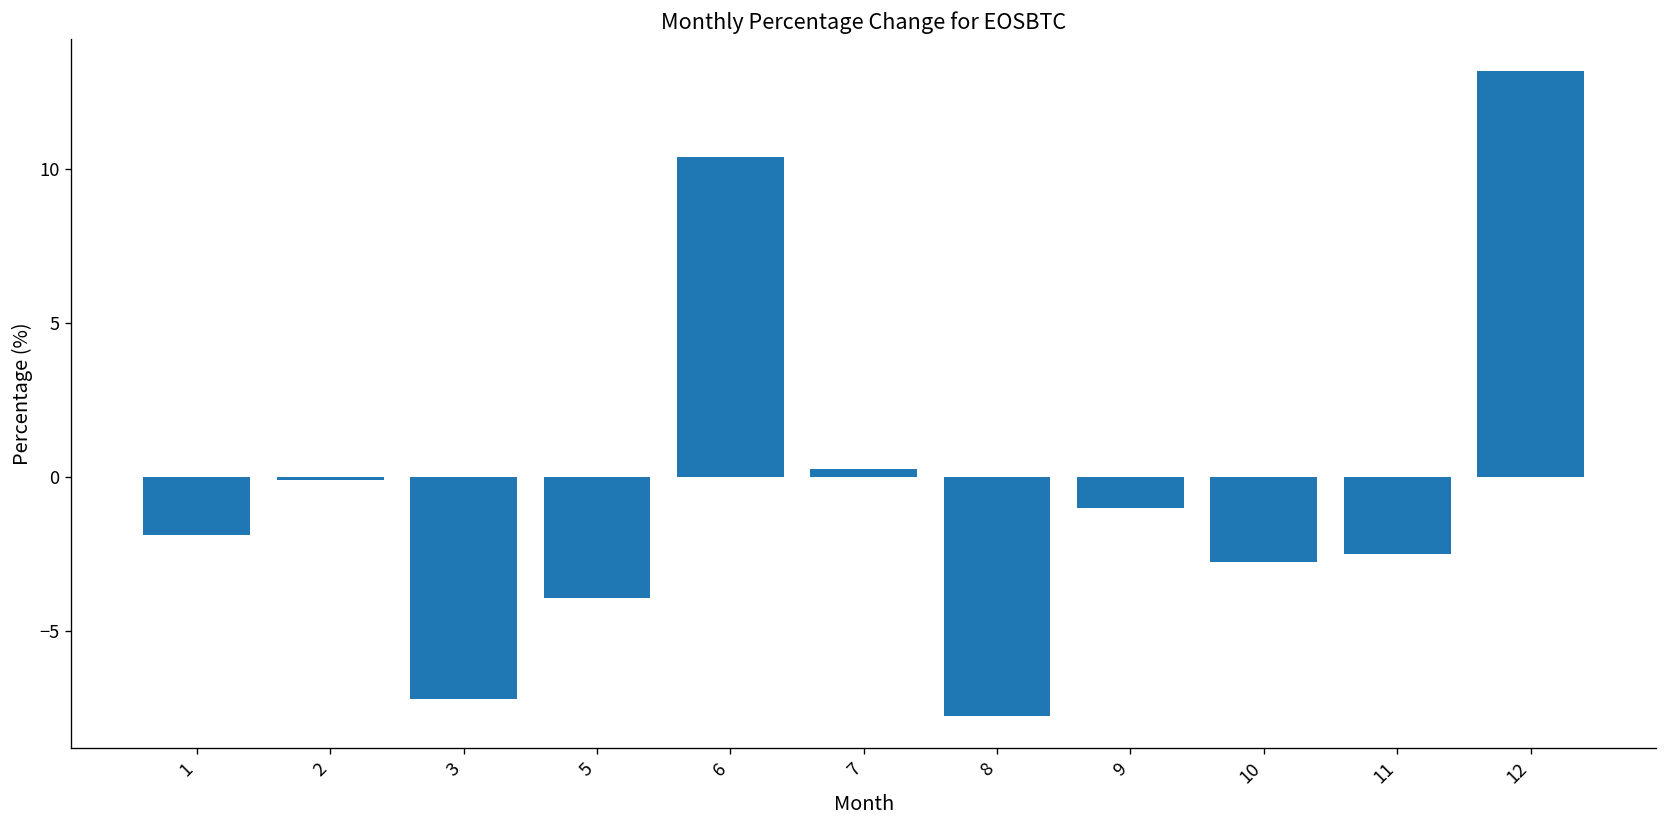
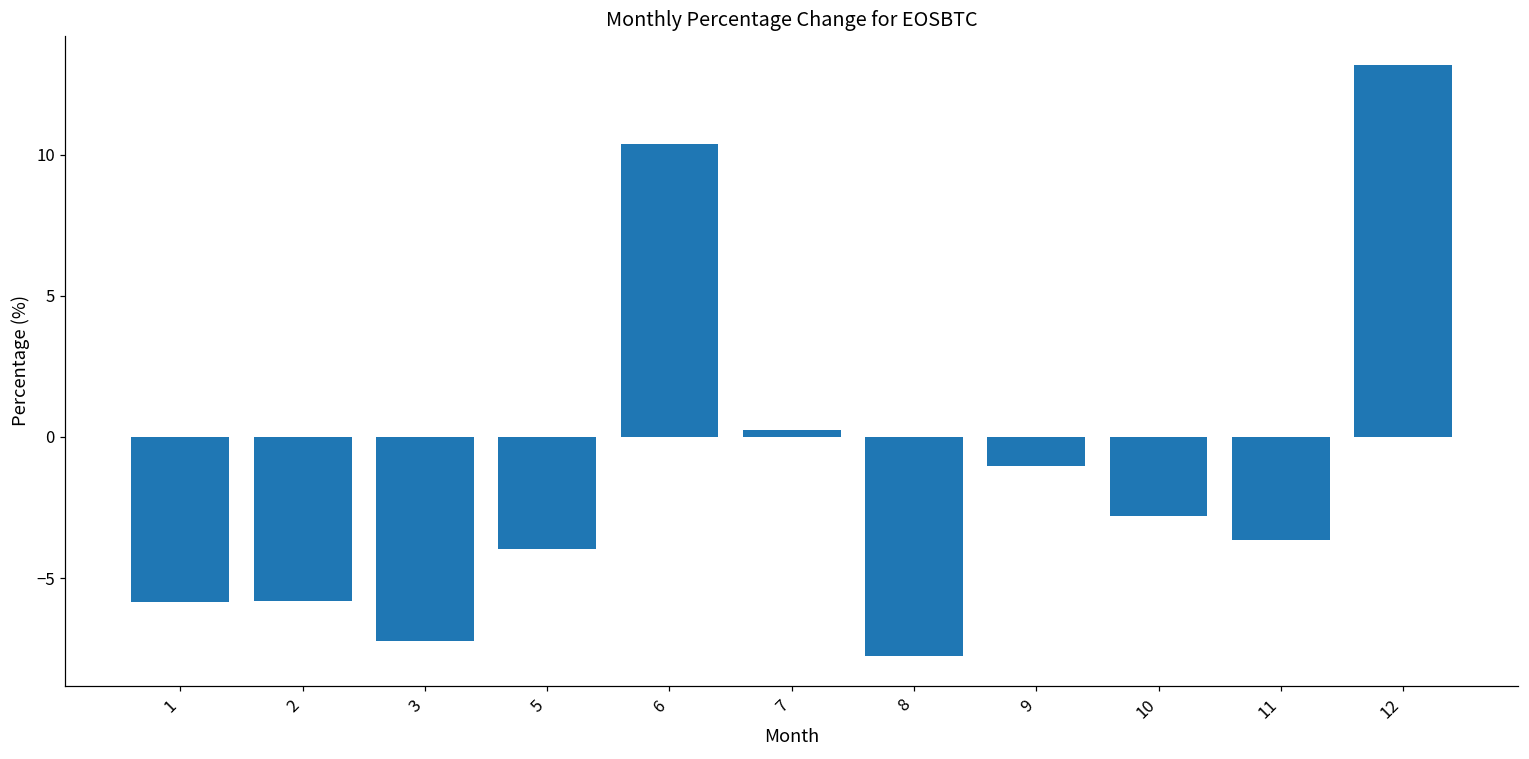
1: -1.9 -> -5.9
2: -0.1 -> -5.8
11: -2.5 -> -3.6
